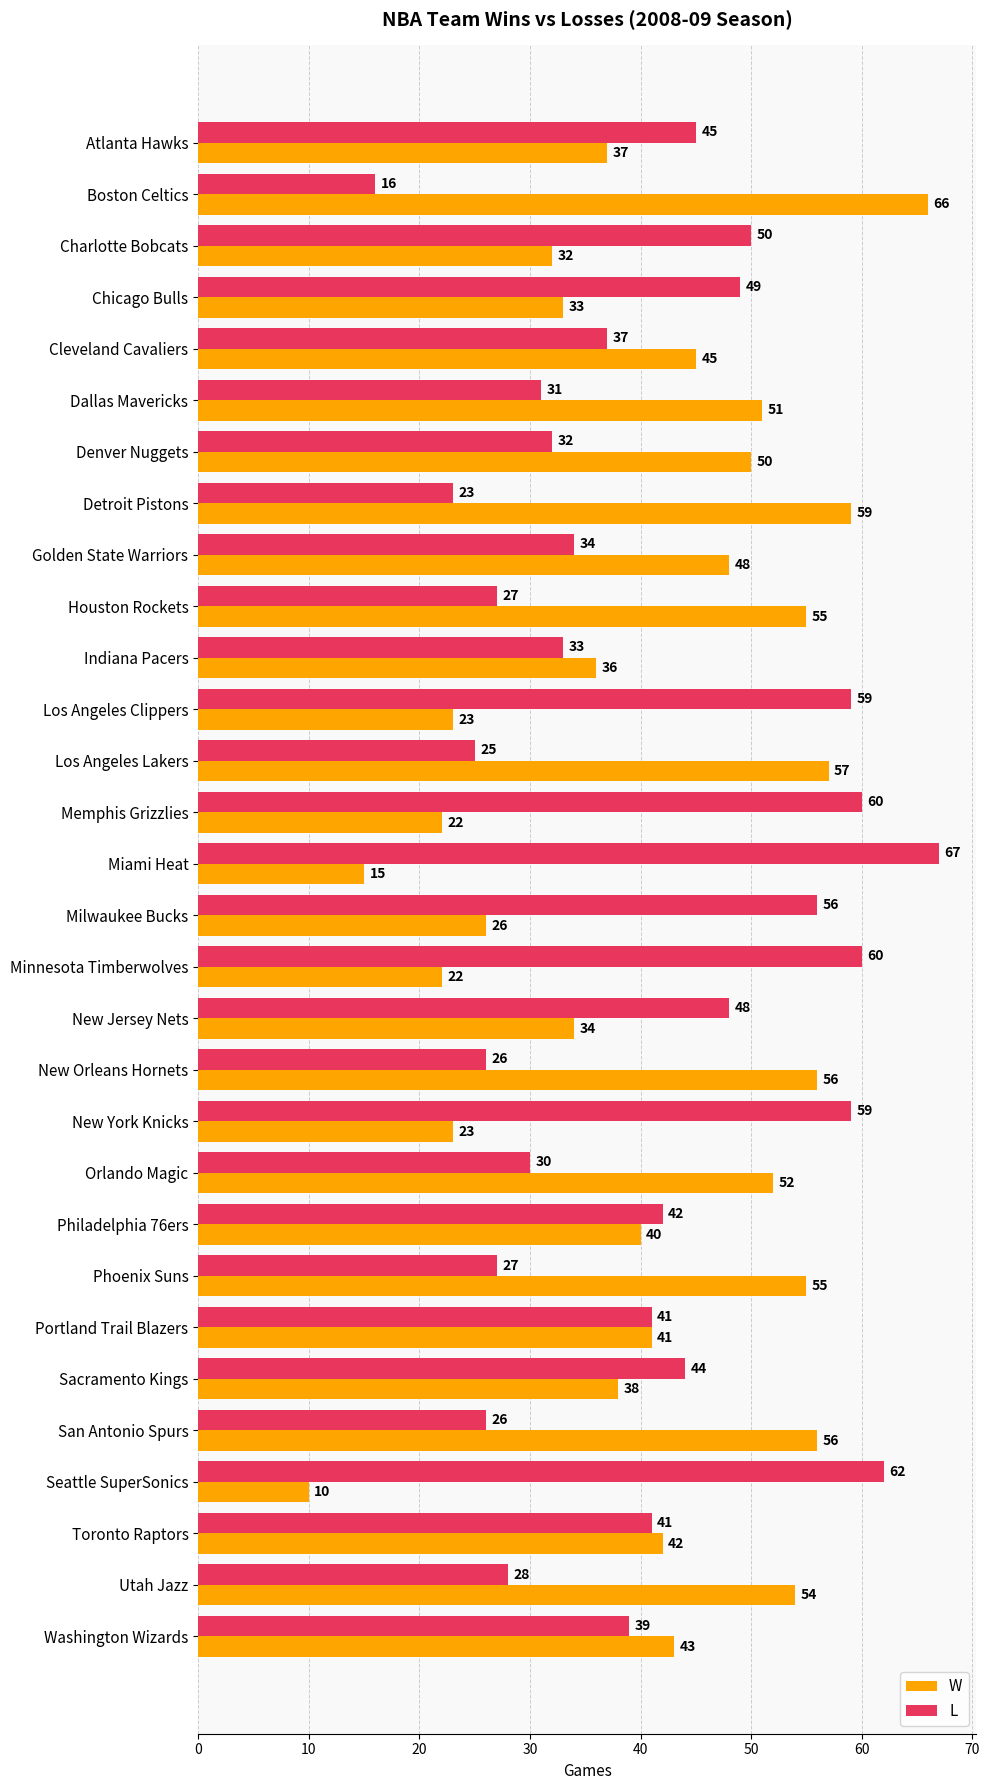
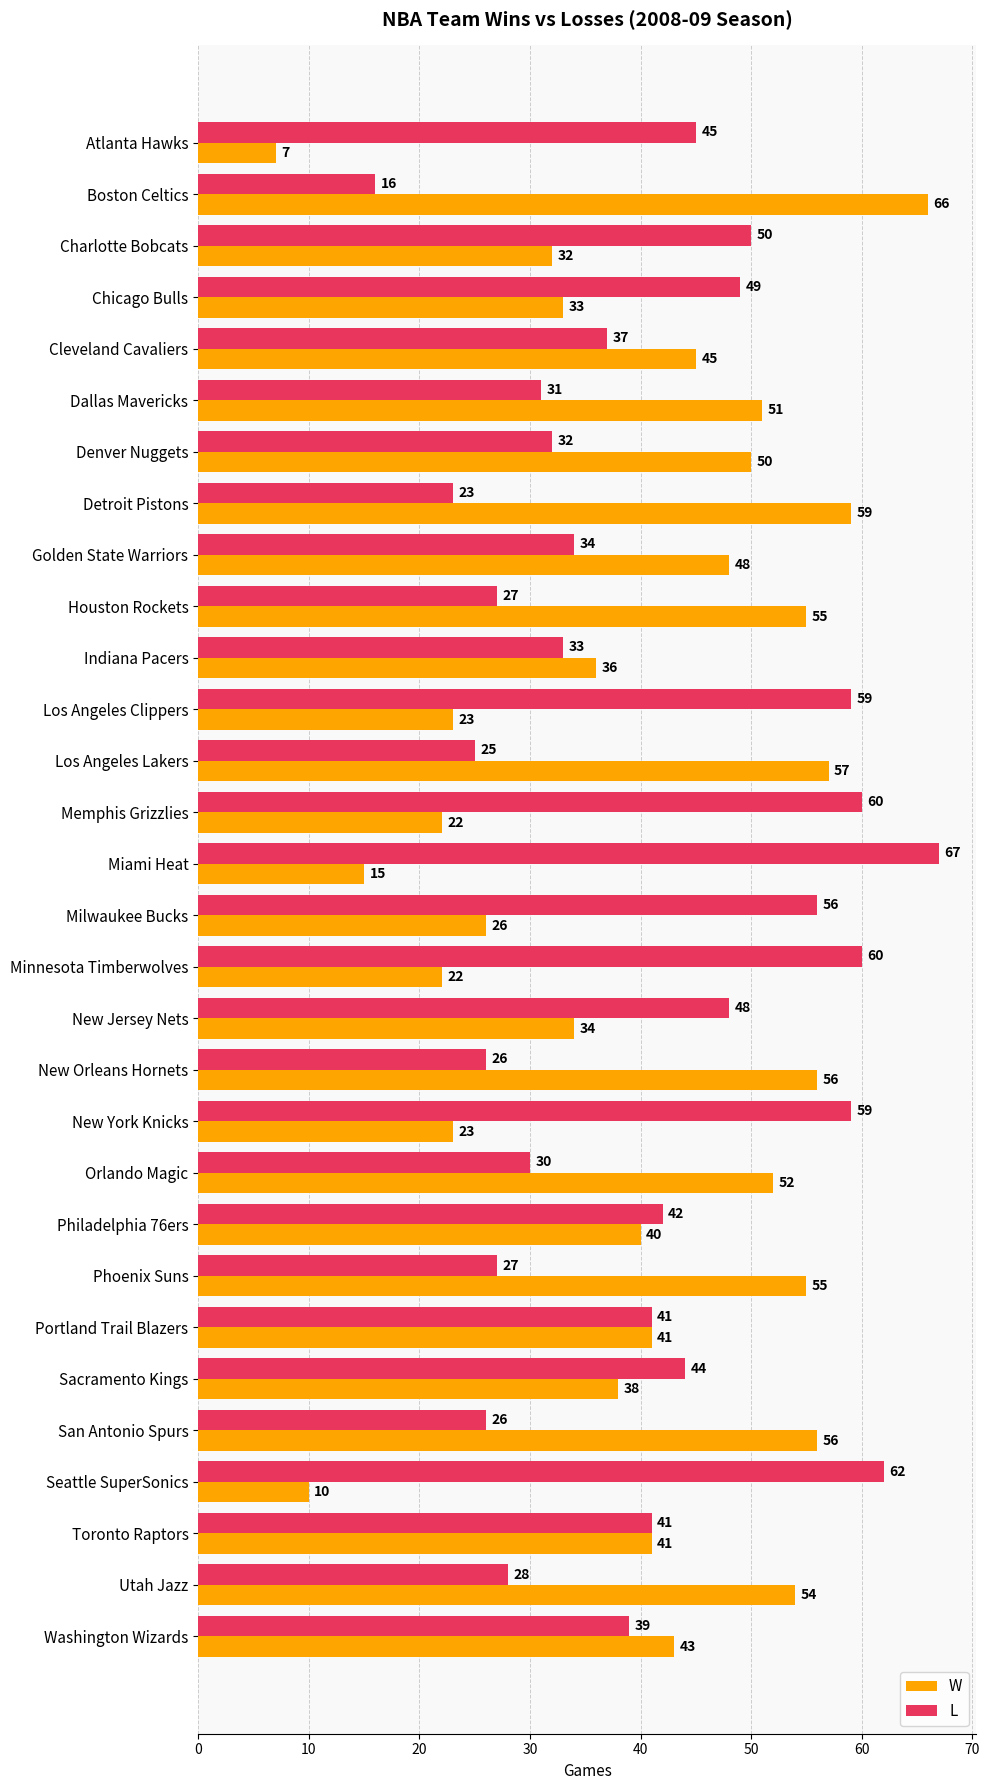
W, Atlanta Hawks: 37 -> 7
W, Toronto Raptors: 42 -> 41
